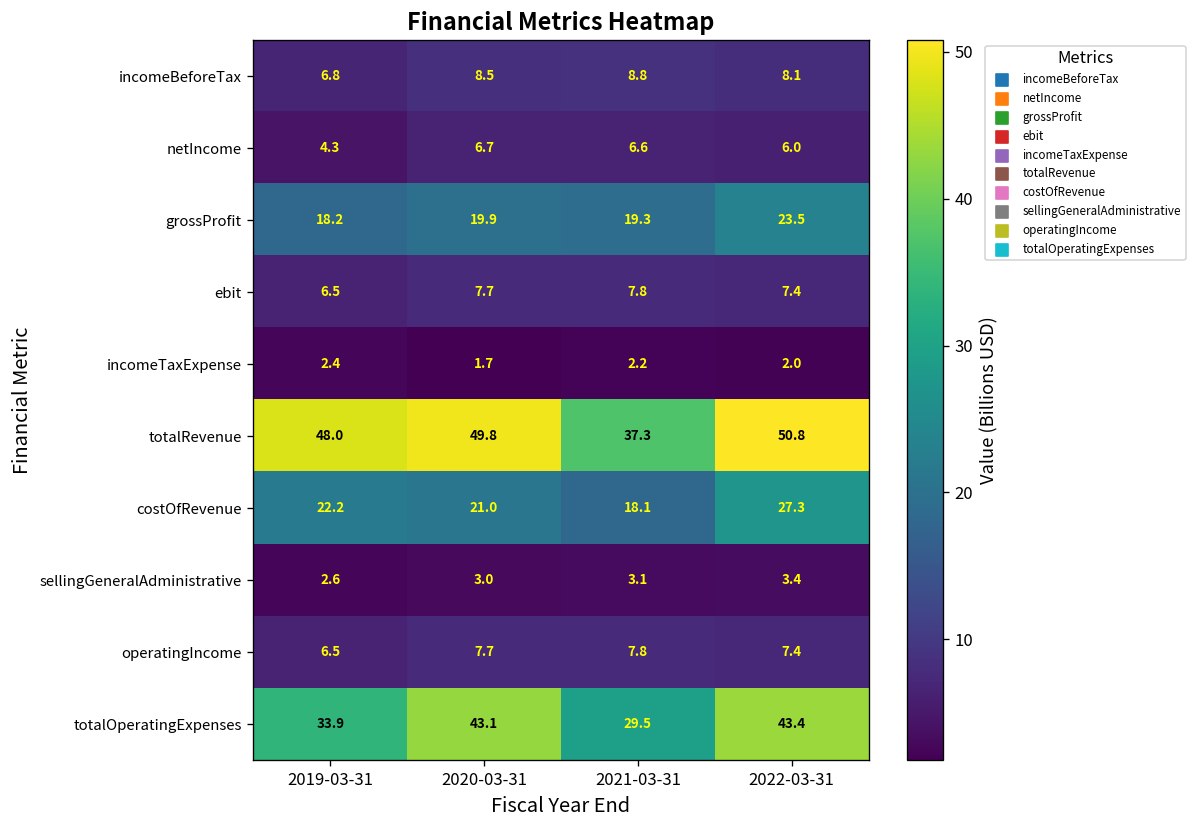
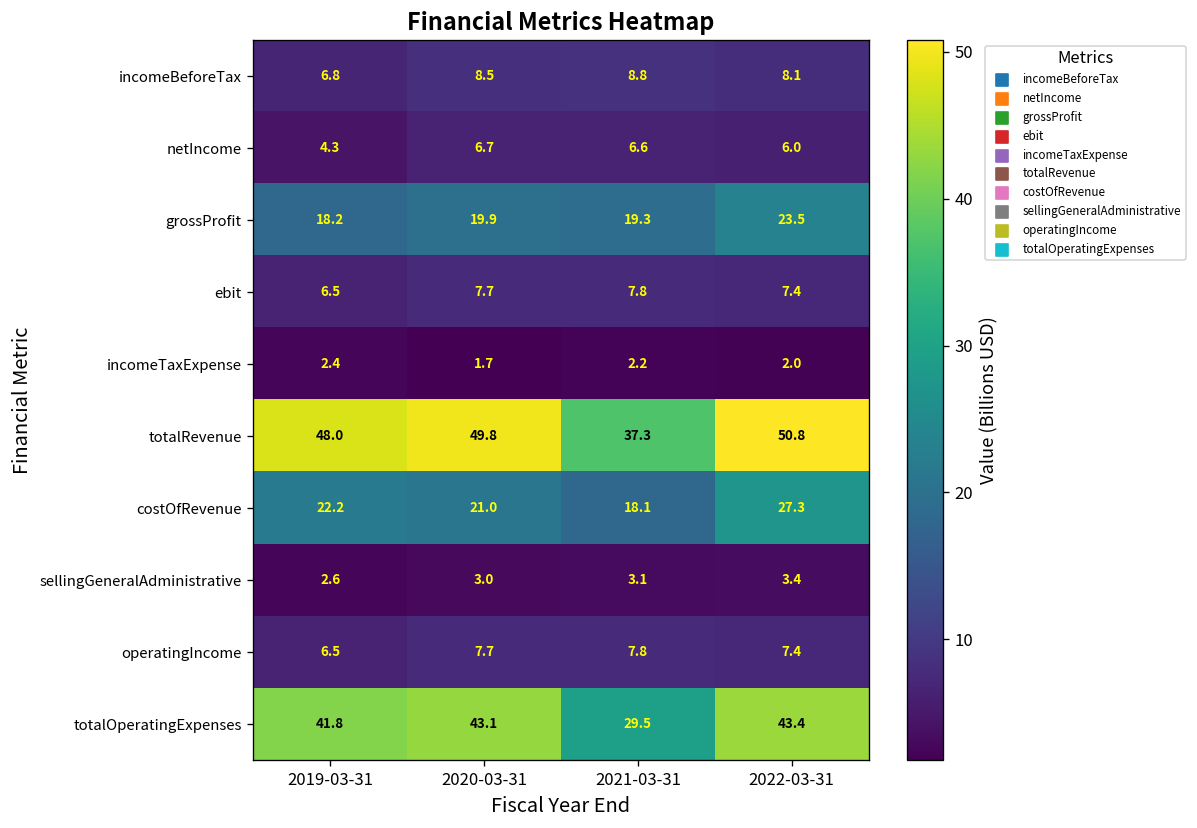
totalOperatingExpenses, 2019-03-31: 33.9 -> 41.8
